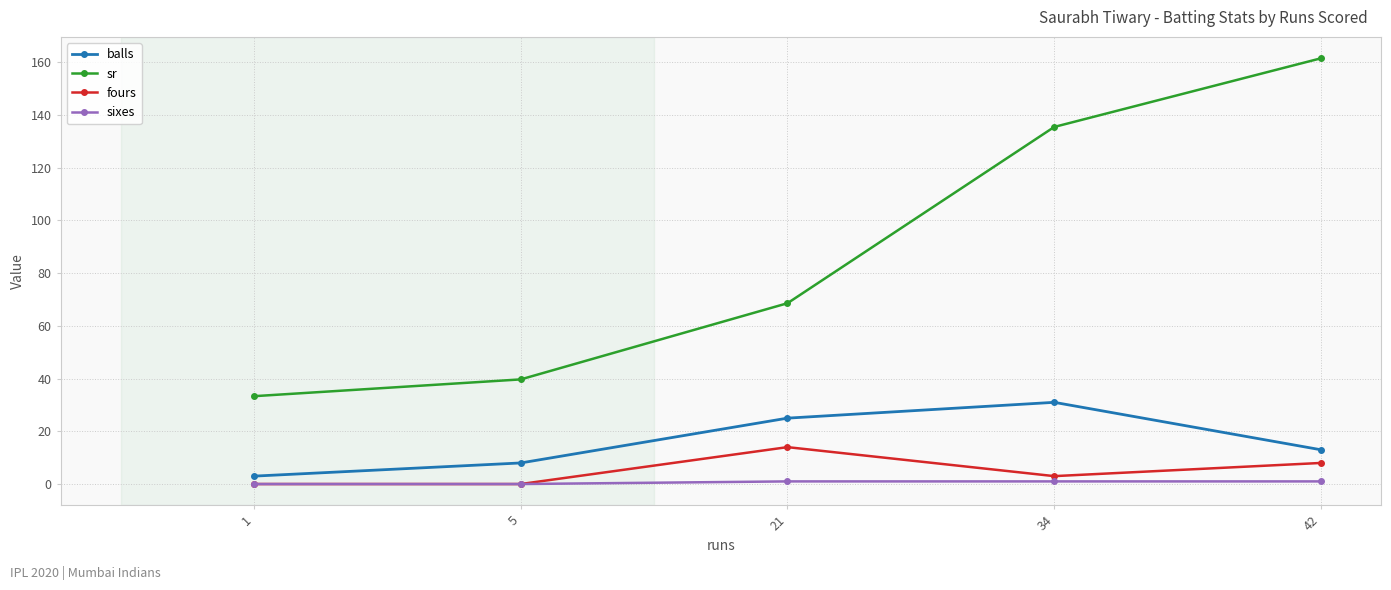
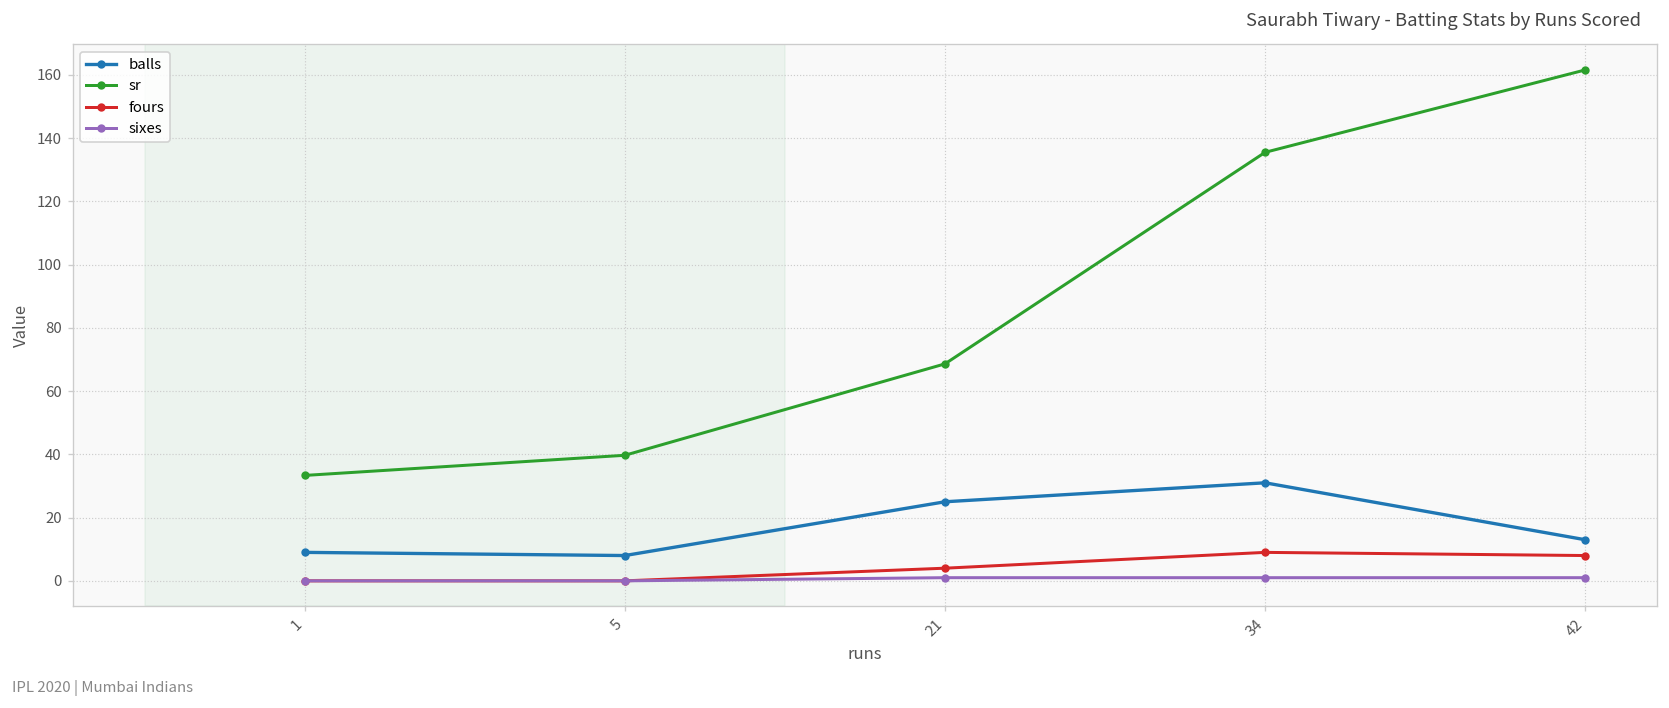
balls, 1: 3 -> 9
fours, 21: 14 -> 4
fours, 34: 3 -> 9
